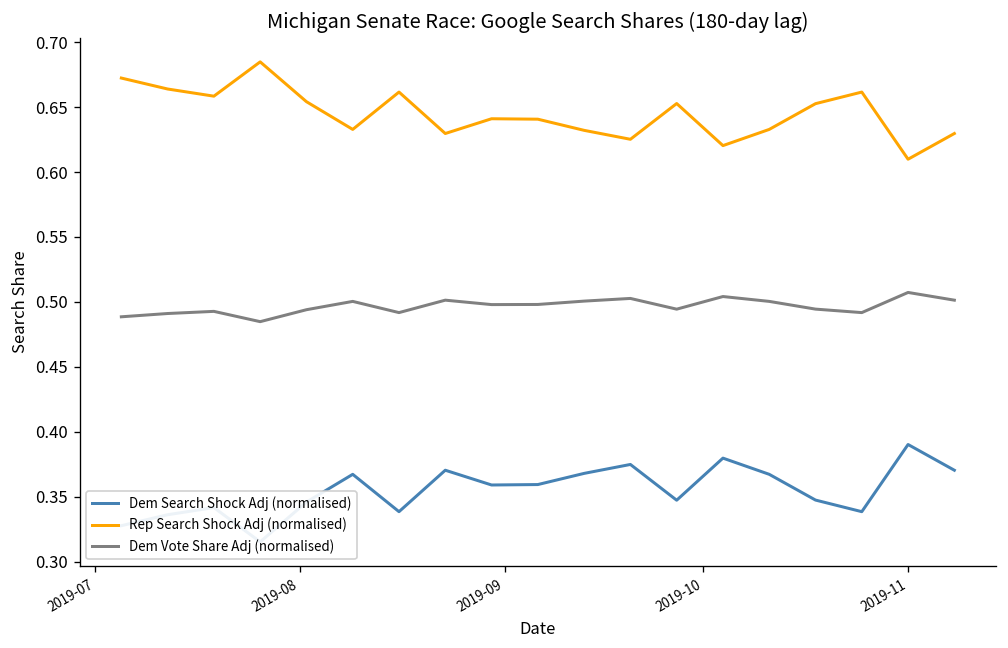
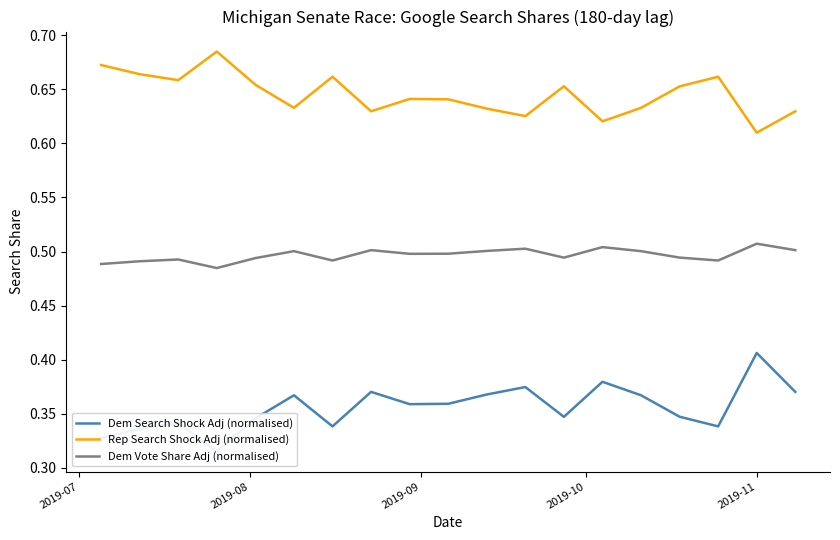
Dem Search Shock Adj (normalised), 2019-11: 0.390 -> 0.406
